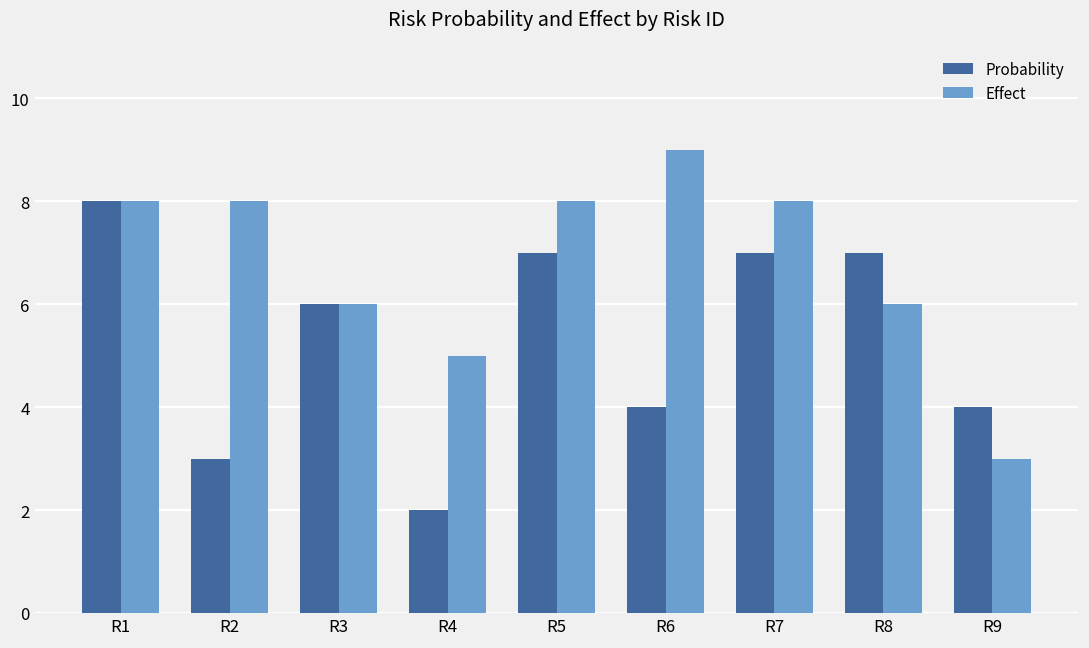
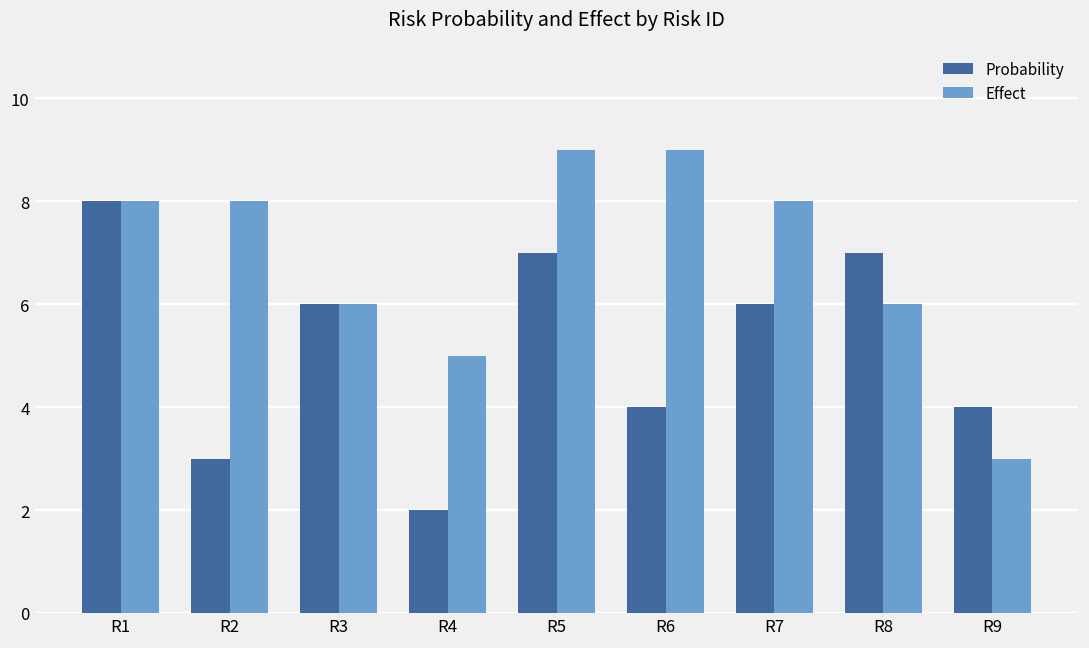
Effect, R5: 8 -> 9
Probability, R7: 7 -> 6
